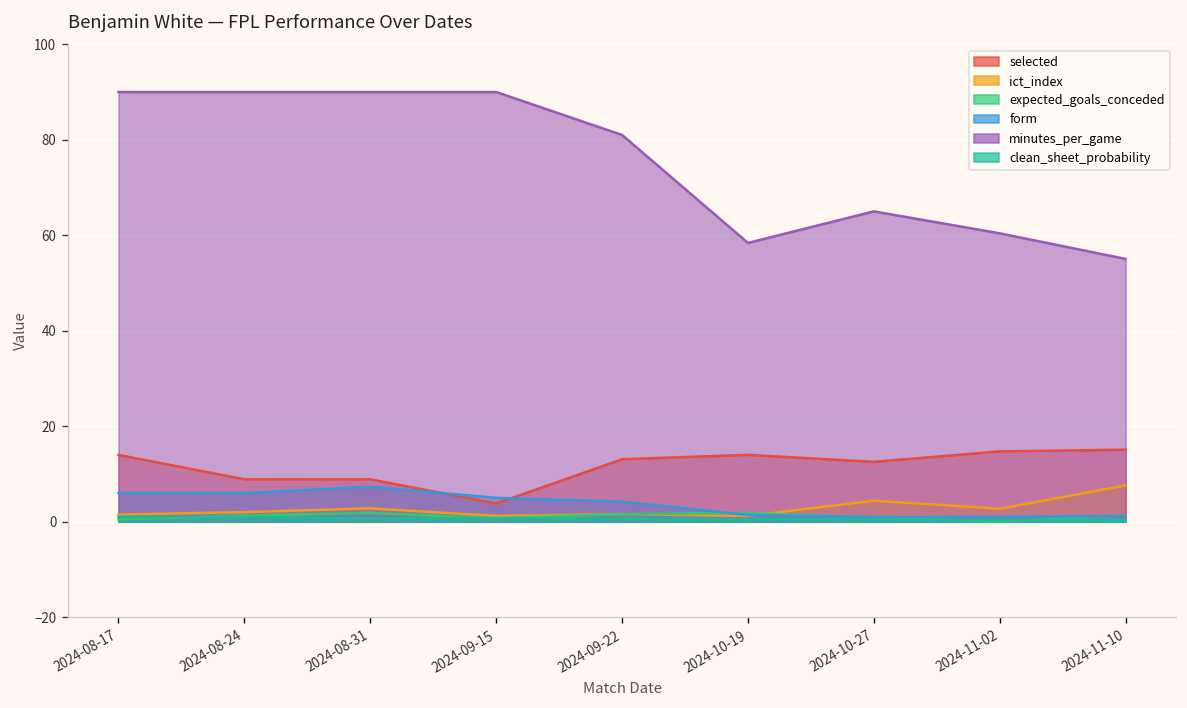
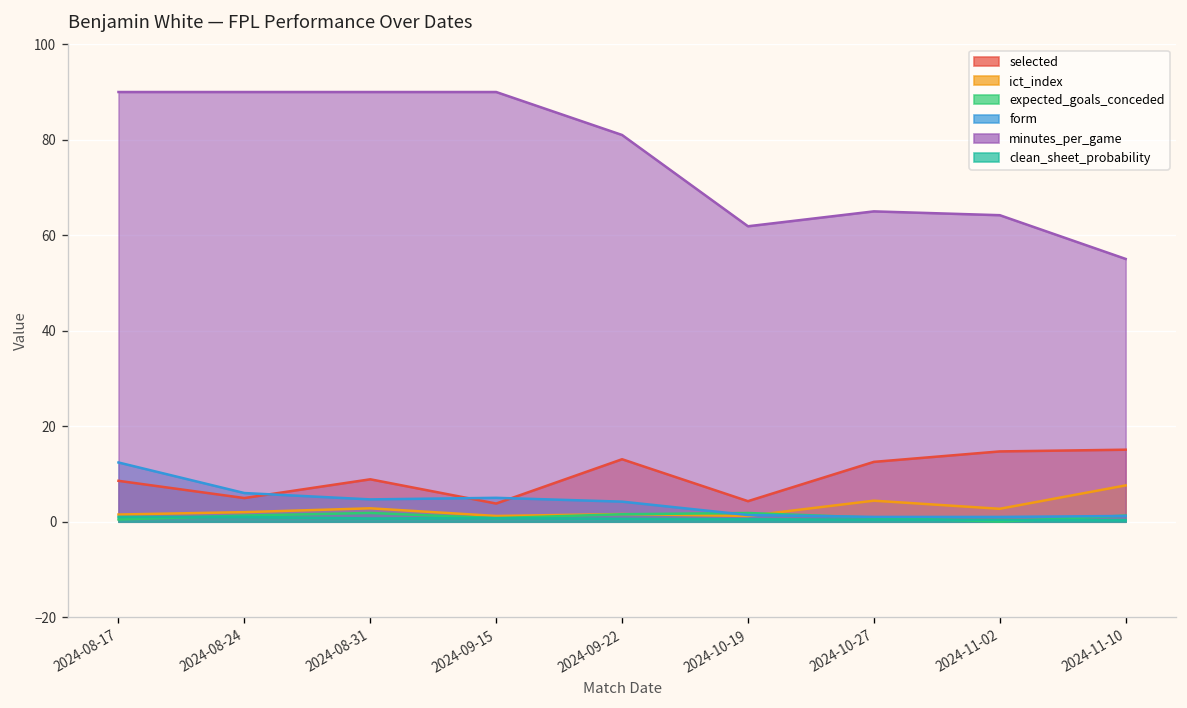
selected, 2024-08-17: 14 -> 9
form, 2024-08-17: 6 -> 12
selected, 2024-08-24: 9 -> 5
form, 2024-08-31: 7 -> 5
selected, 2024-10-19: 14 -> 4
minutes_per_game, 2024-10-19: 58 -> 62
minutes_per_game, 2024-11-02: 60 -> 64
